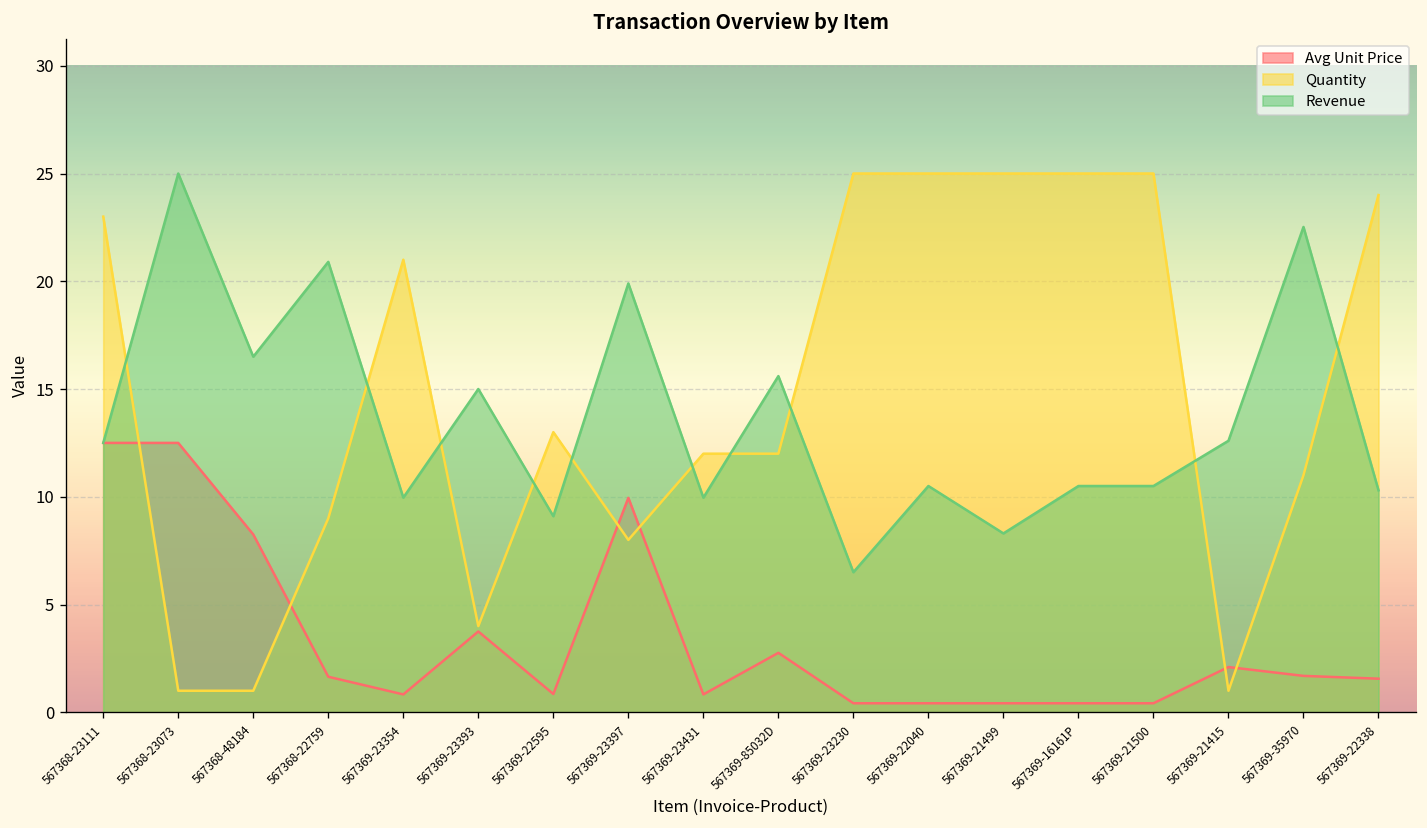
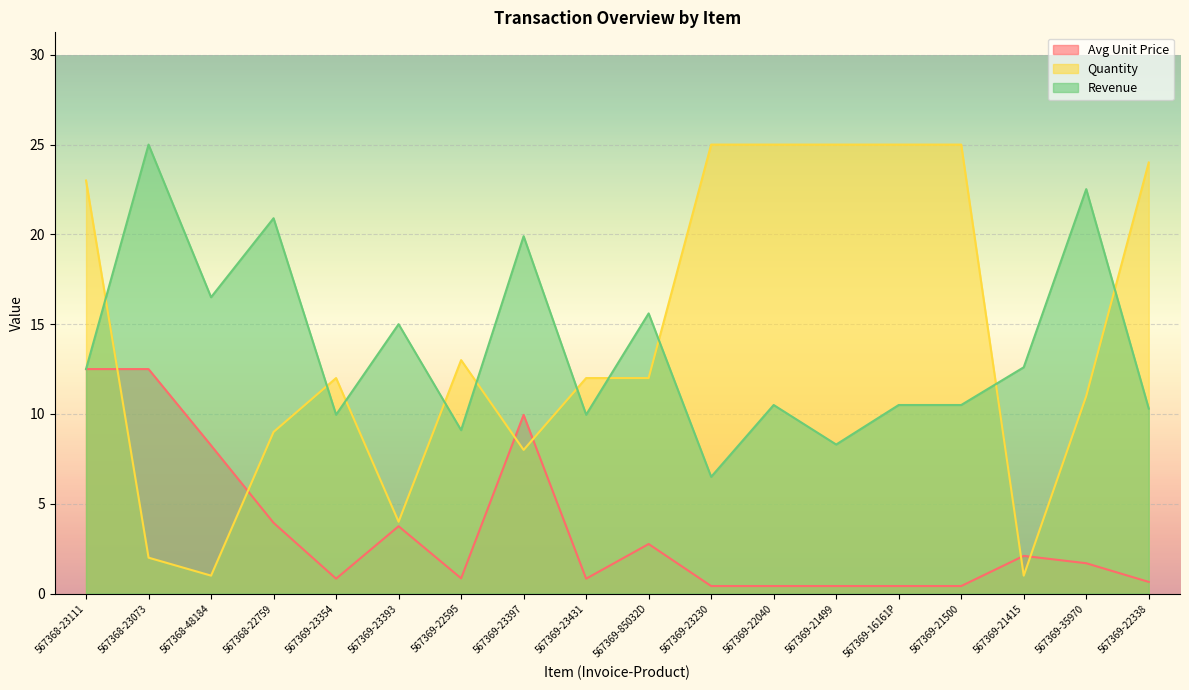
Quantity, 567368-23073: 1 -> 2
Avg Unit Price, 567368-22759: 1.7 -> 3.9
Quantity, 567369-23354: 21 -> 12
Avg Unit Price, 567369-22338: 1.6 -> 0.7
